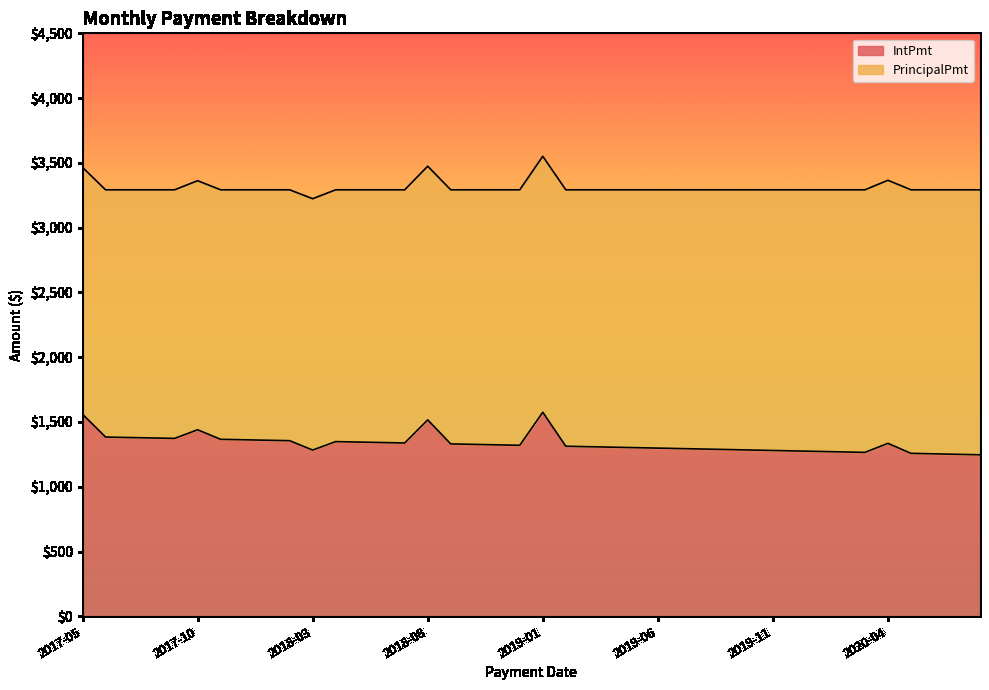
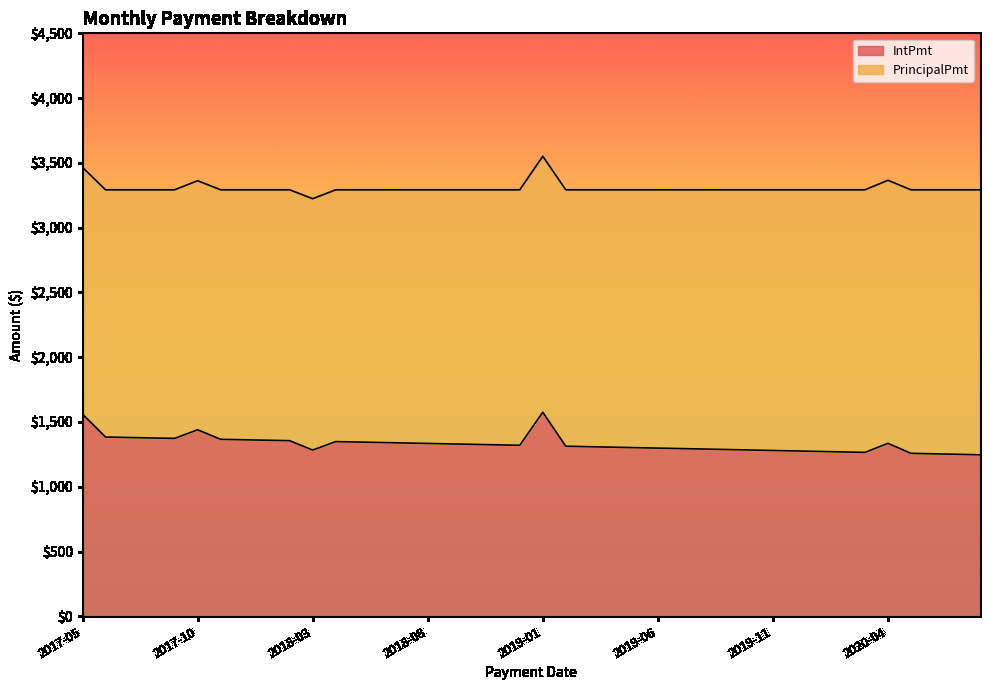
IntPmt, 2018-08: $1,520 -> $1,330
